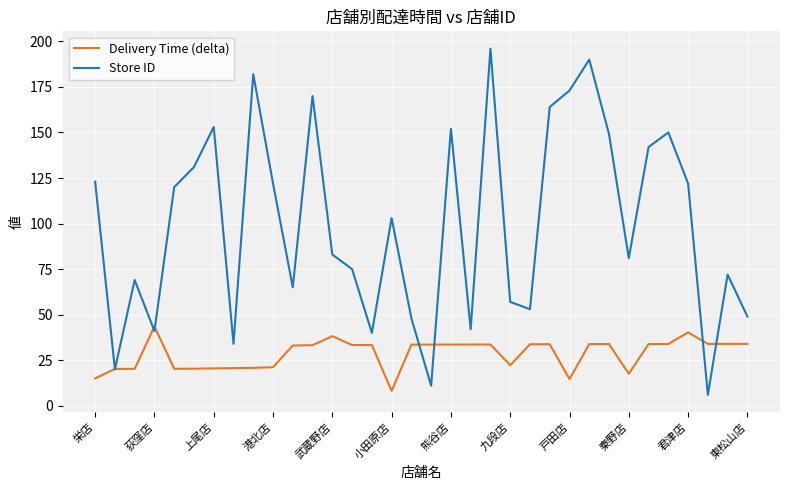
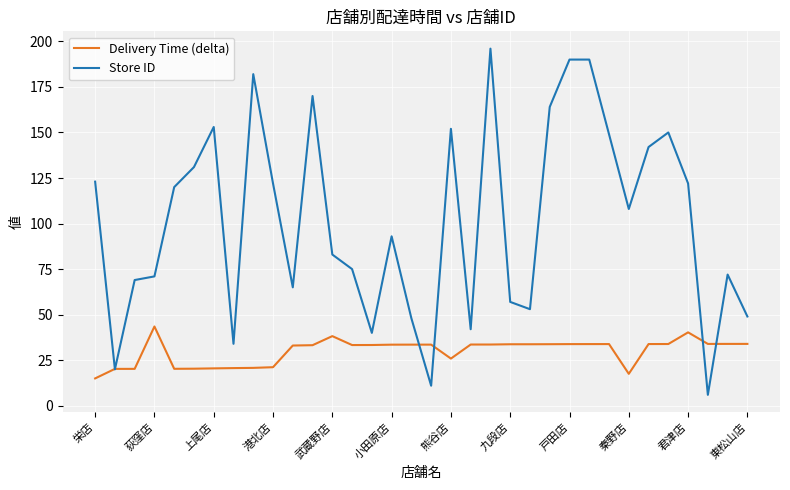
Store ID, 荻窪店: 41 -> 71
Delivery Time (delta), 小田原店: 8 -> 34
Store ID, 小田原店: 103 -> 93
Delivery Time (delta), 熊谷店: 34 -> 26
Delivery Time (delta), 九段店: 22 -> 34
Delivery Time (delta), 戸田店: 15 -> 34
Store ID, 戸田店: 173 -> 190
Store ID, 秦野店: 81 -> 108
